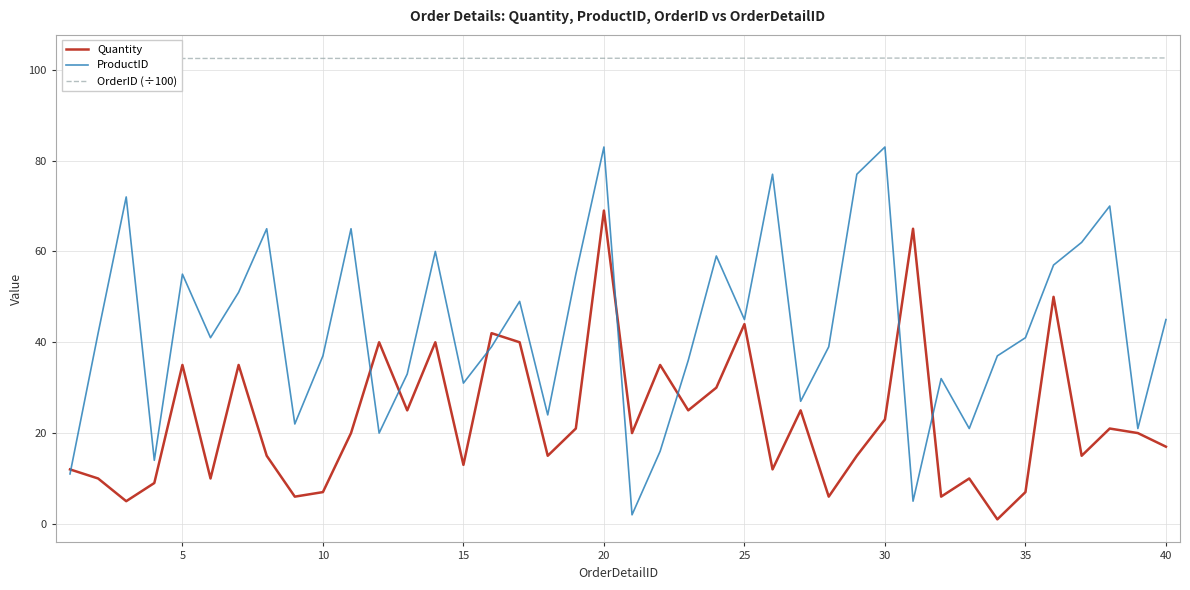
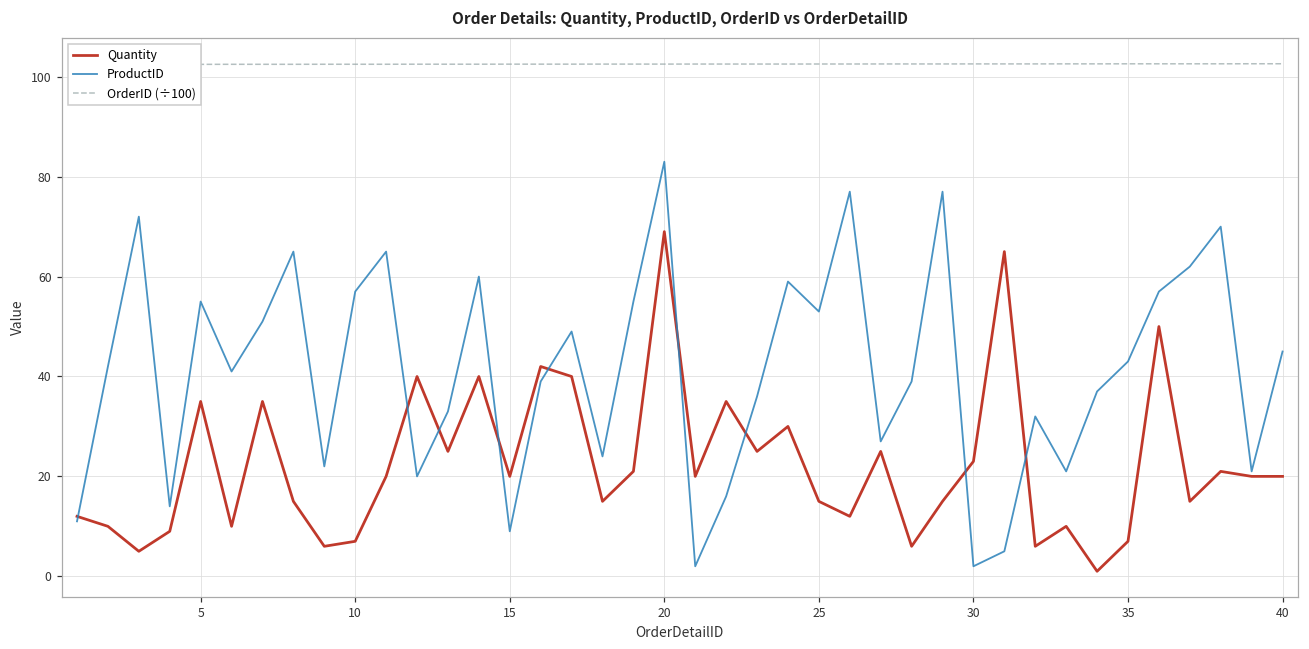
ProductID, 10: 37 -> 57
Quantity, 15: 13 -> 20
ProductID, 15: 31 -> 9
Quantity, 25: 44 -> 15
ProductID, 25: 45 -> 53
ProductID, 30: 83 -> 2
ProductID, 35: 41 -> 43
Quantity, 40: 17 -> 20
